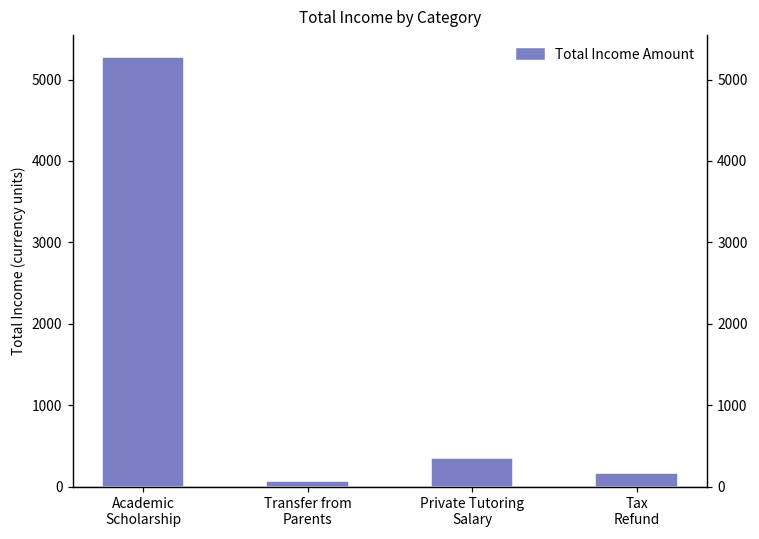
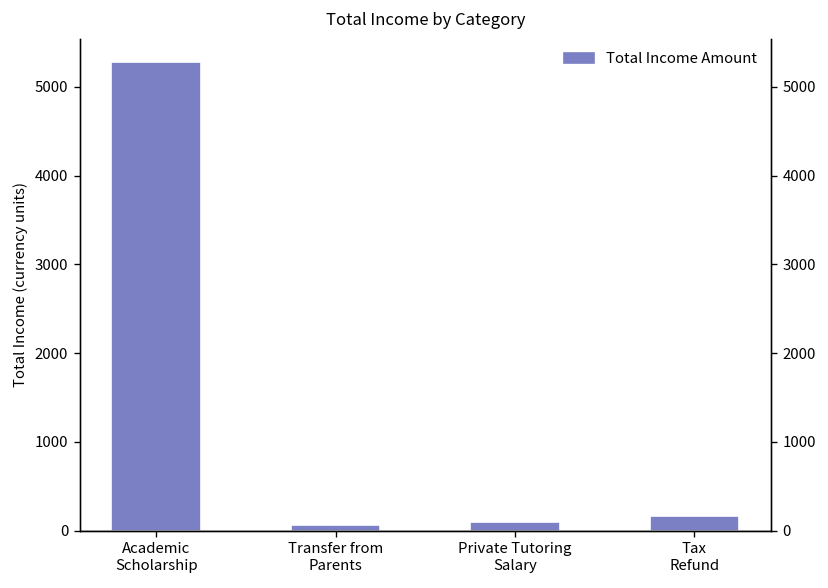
Private Tutoring Salary: 300 -> 100
